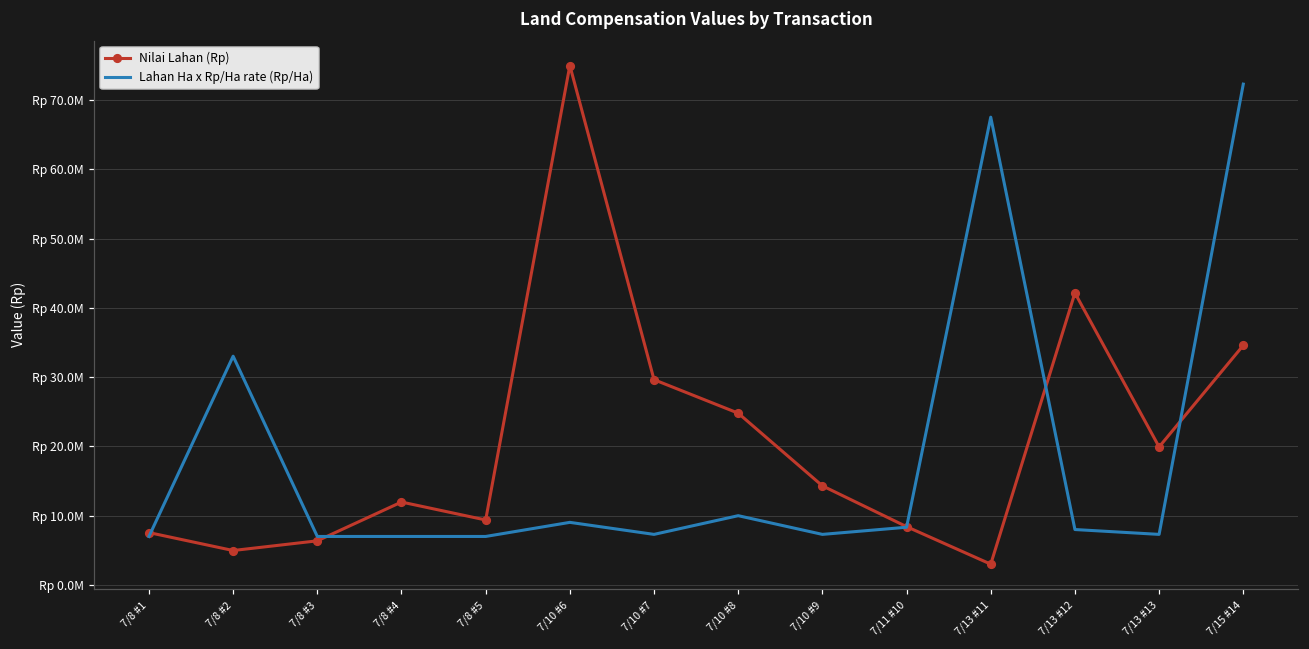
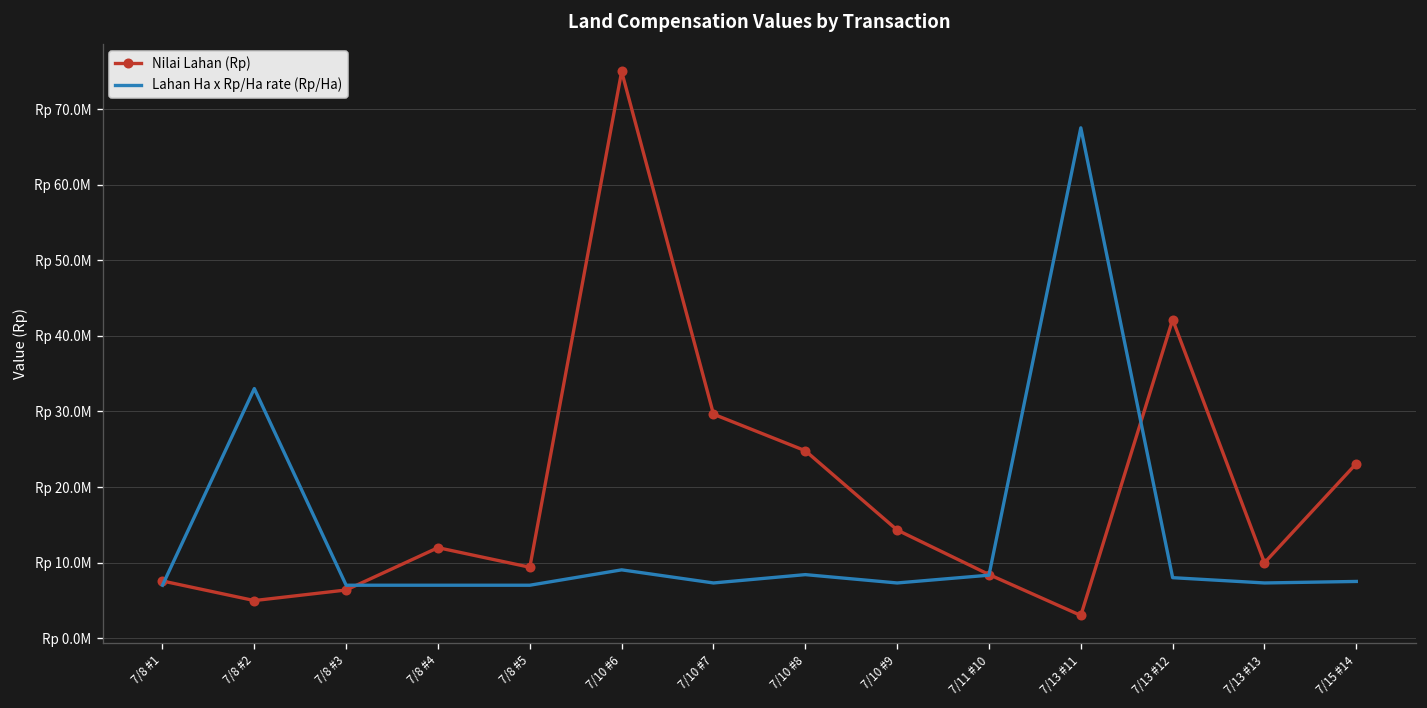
Lahan Ha x Rp/Ha rate (Rp/Ha), 7/10 #8: Rp 10000000 -> Rp 8000000
Nilai Lahan (Rp), 7/13 #13: Rp 20000000 -> Rp 10000000
Nilai Lahan (Rp), 7/15 #14: Rp 35000000 -> Rp 23000000
Lahan Ha x Rp/Ha rate (Rp/Ha), 7/15 #14: Rp 72000000 -> Rp 8000000
